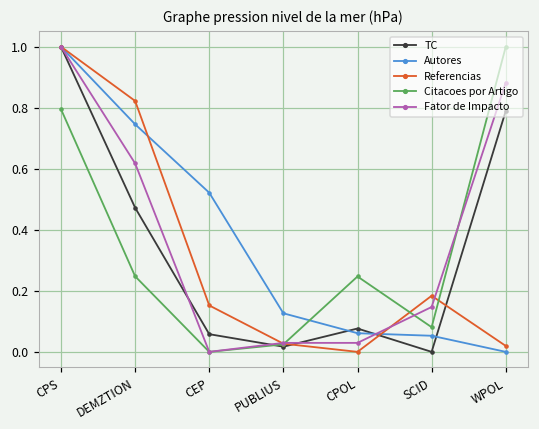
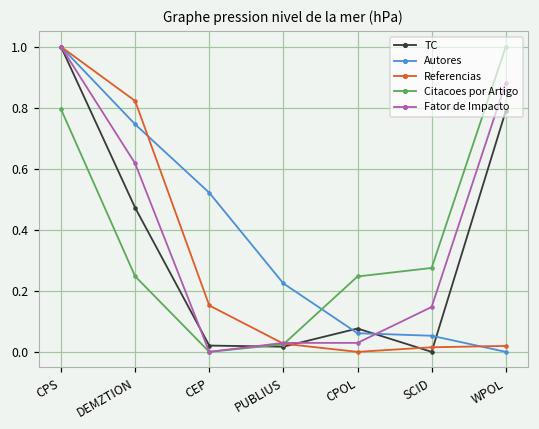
TC, CEP: 0.06 -> 0.02
Autores, PUBLIUS: 0.13 -> 0.22
Referencias, SCID: 0.18 -> 0.02
Citacoes por Artigo, SCID: 0.08 -> 0.27
